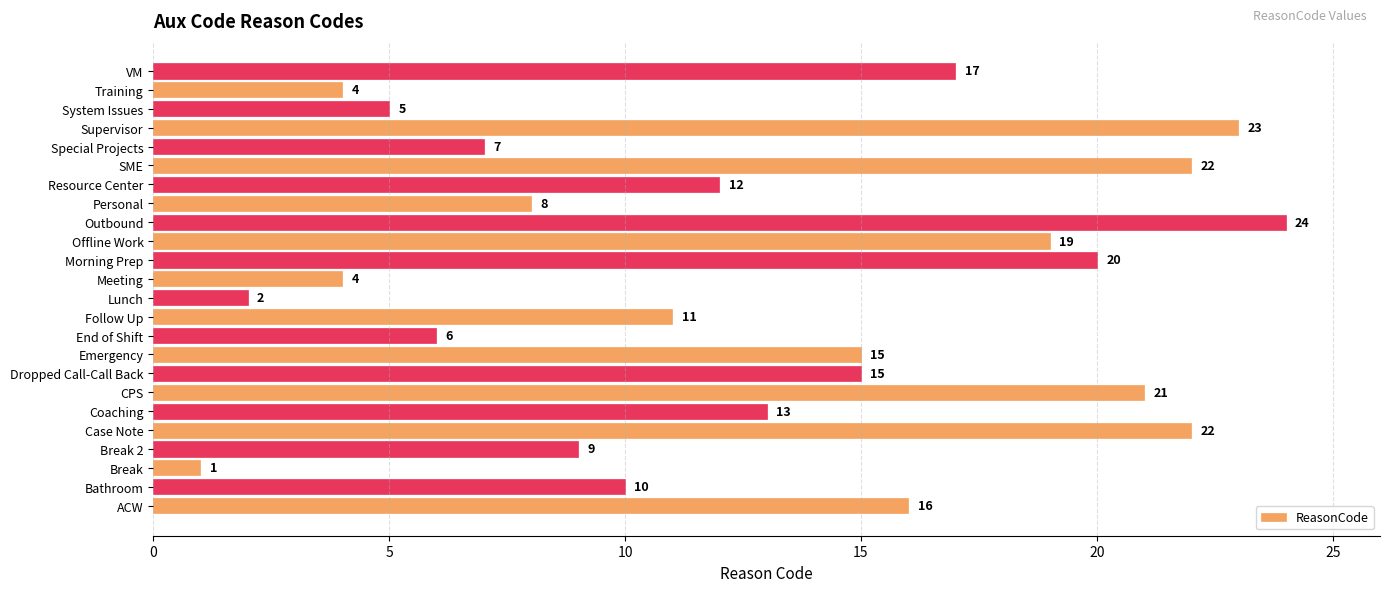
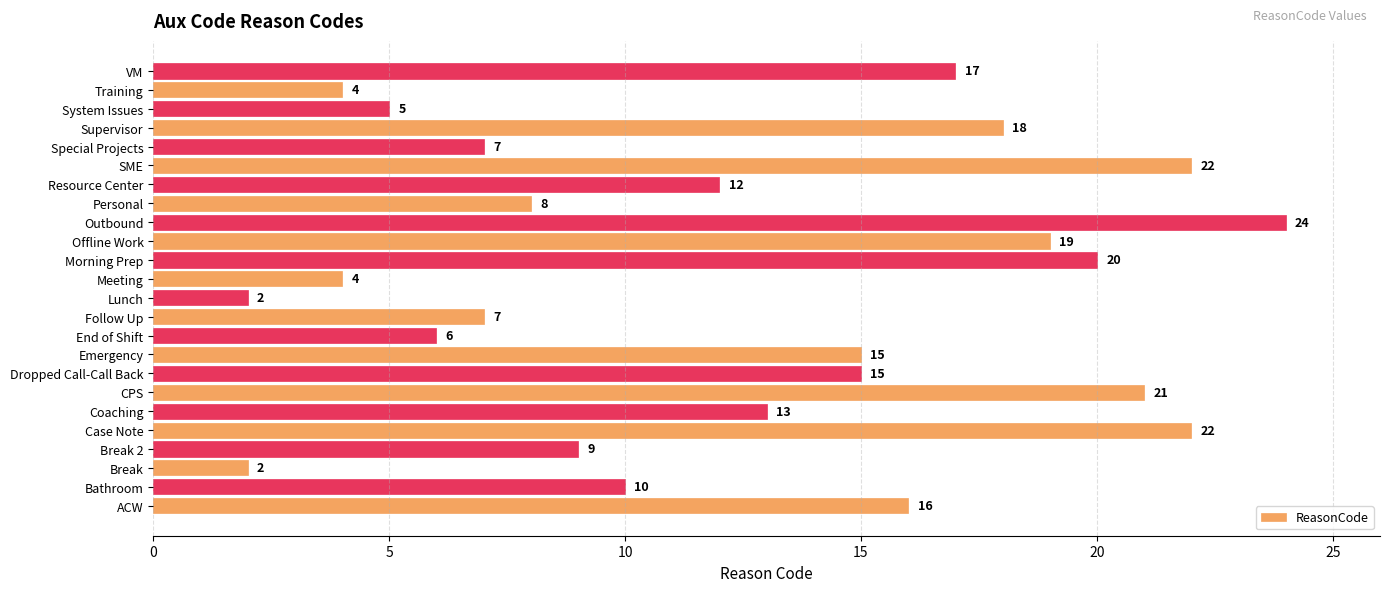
Supervisor: 23 -> 18
Follow Up: 11 -> 7
Break: 1 -> 2
